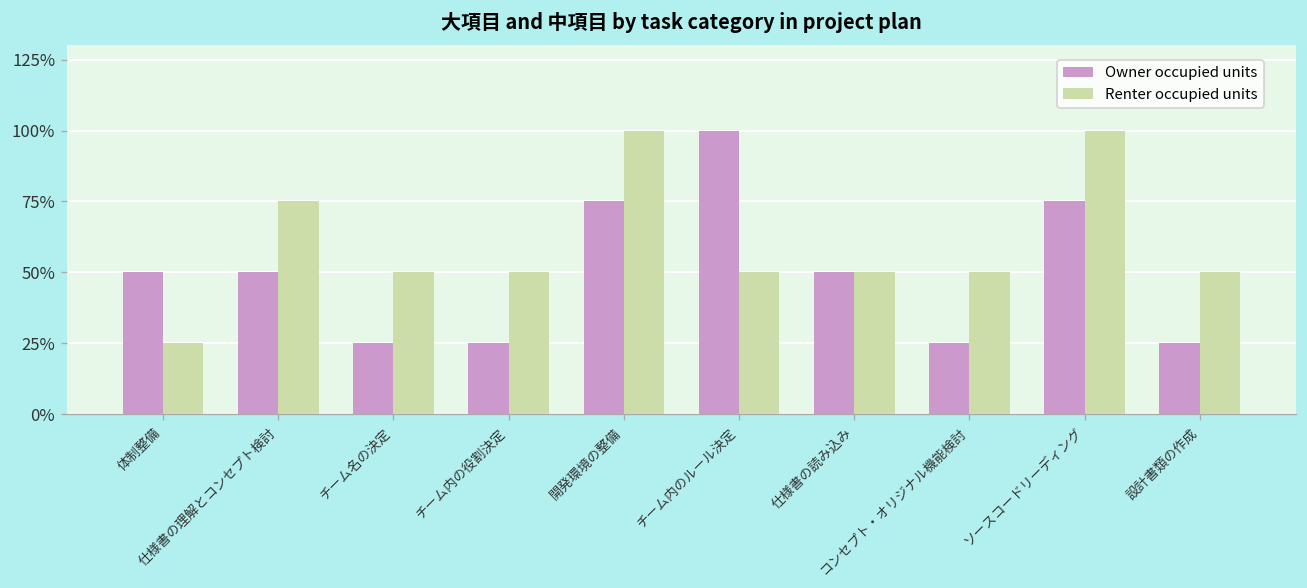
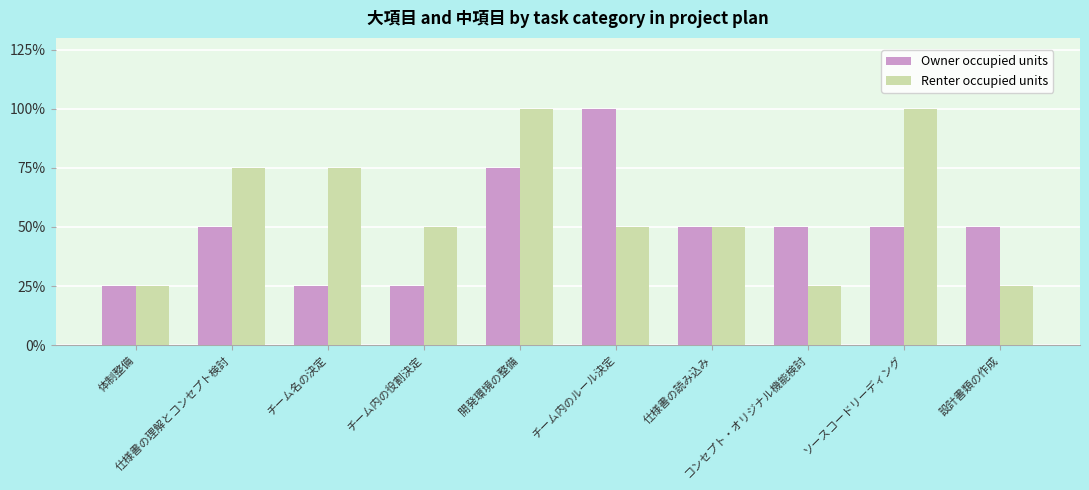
Owner occupied units, 体制整備: 50% -> 25%
Renter occupied units, チーム名の決定: 50% -> 75%
Owner occupied units, コンセプト・オリジナル機能検討: 25% -> 50%
Renter occupied units, コンセプト・オリジナル機能検討: 50% -> 25%
Owner occupied units, ソースコードリーディング: 75% -> 50%
Owner occupied units, 設計書類の作成: 25% -> 50%
Renter occupied units, 設計書類の作成: 50% -> 25%
